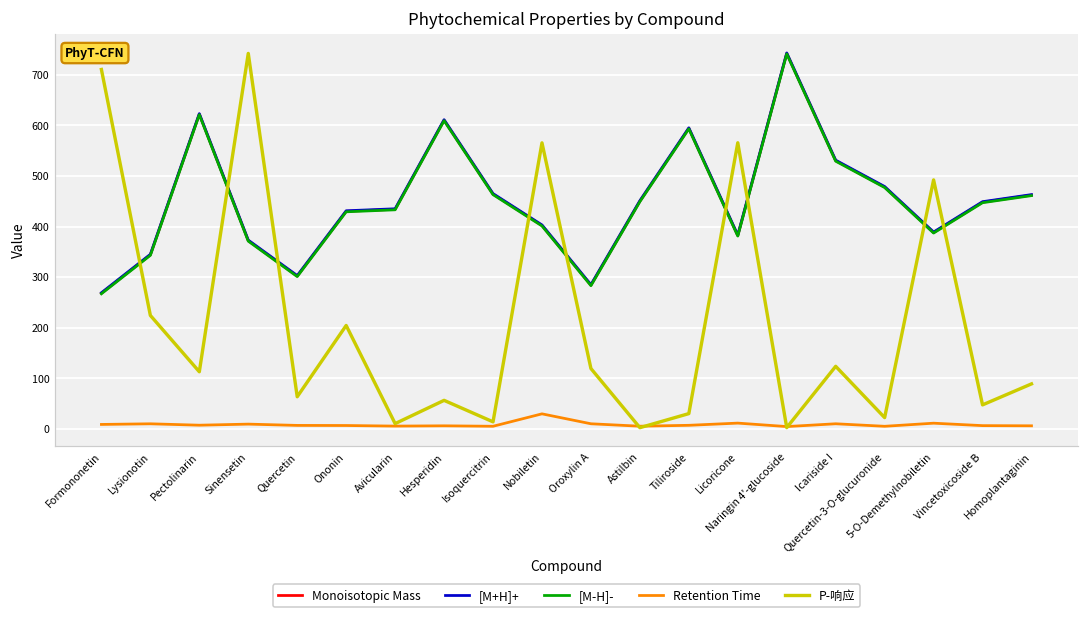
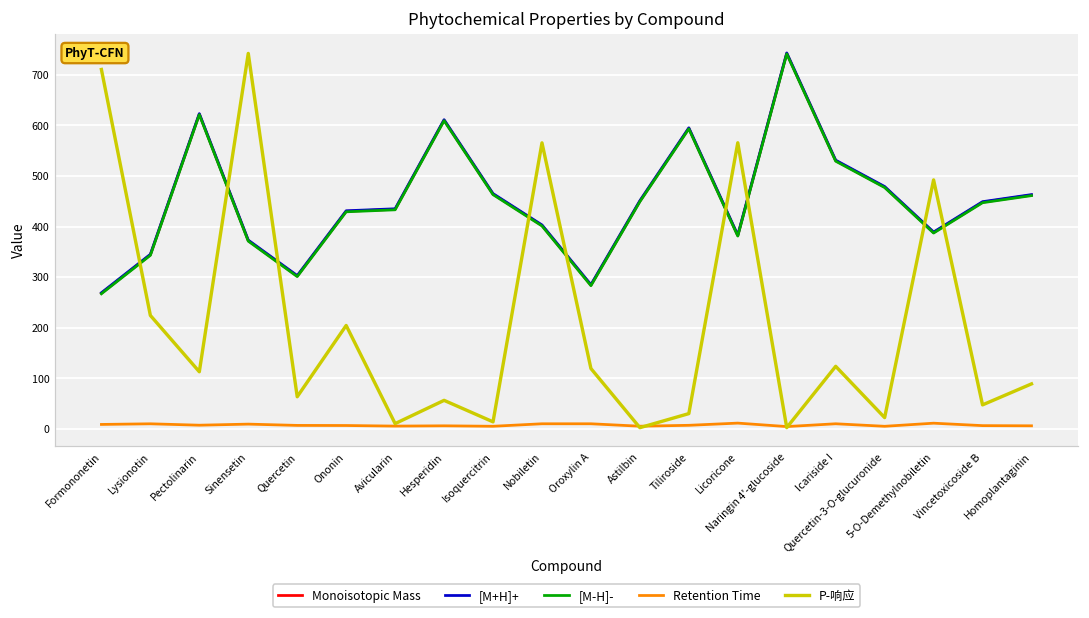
Retention Time, Nobiletin: 30 -> 10
